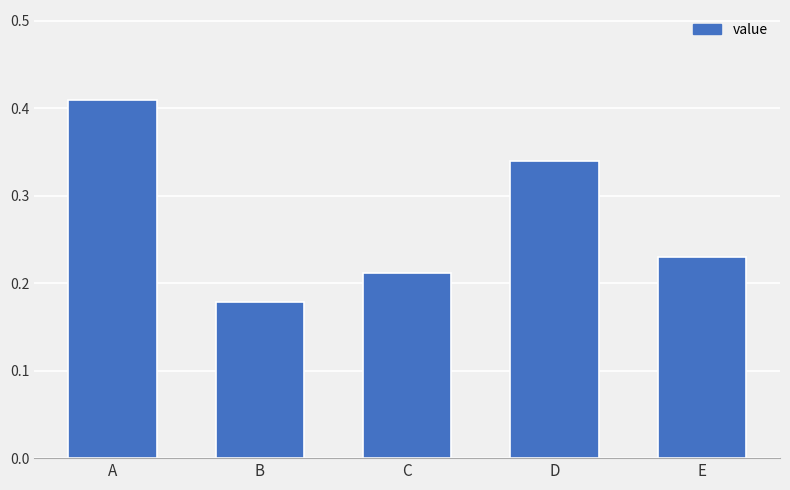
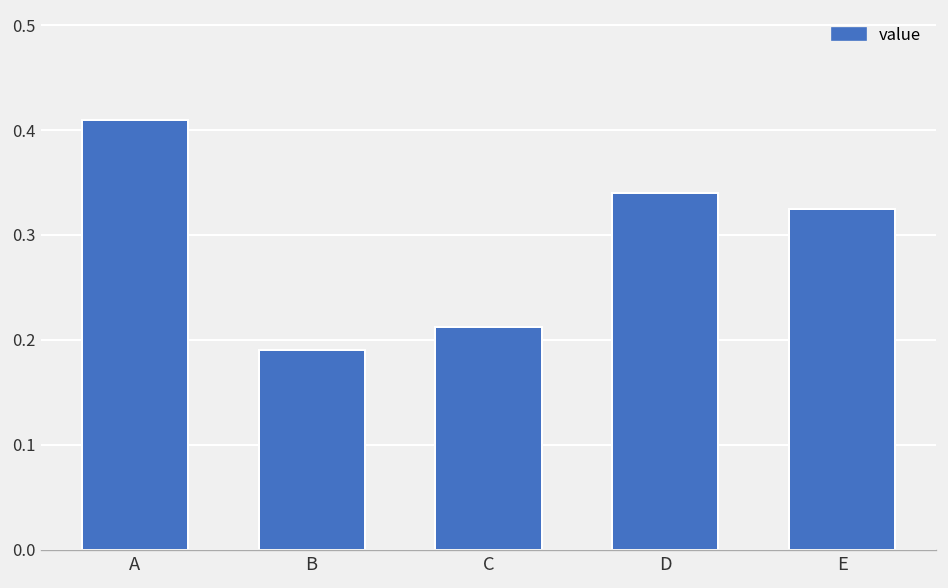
B: 0.18 -> 0.19
E: 0.23 -> 0.32
